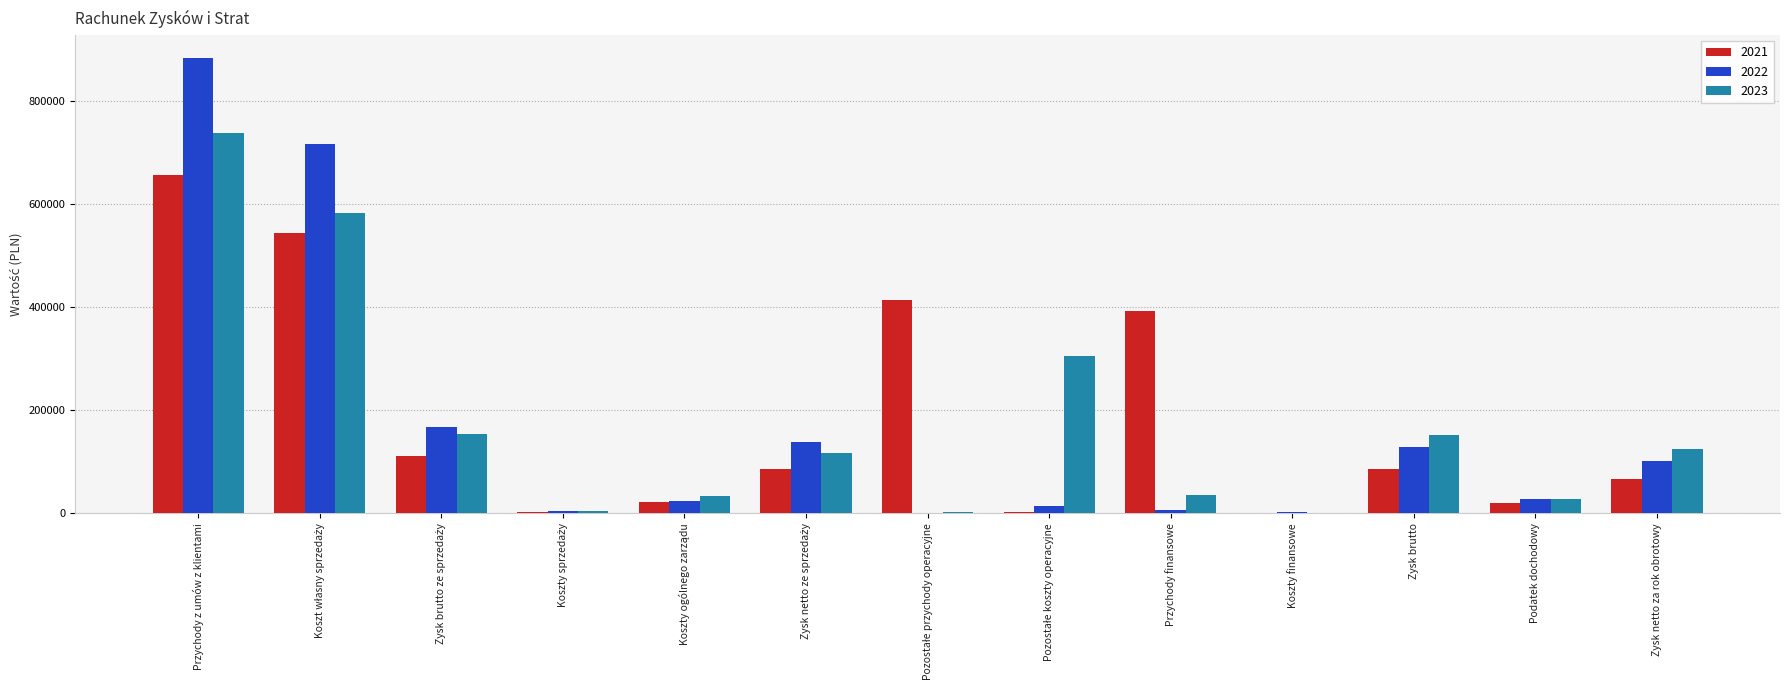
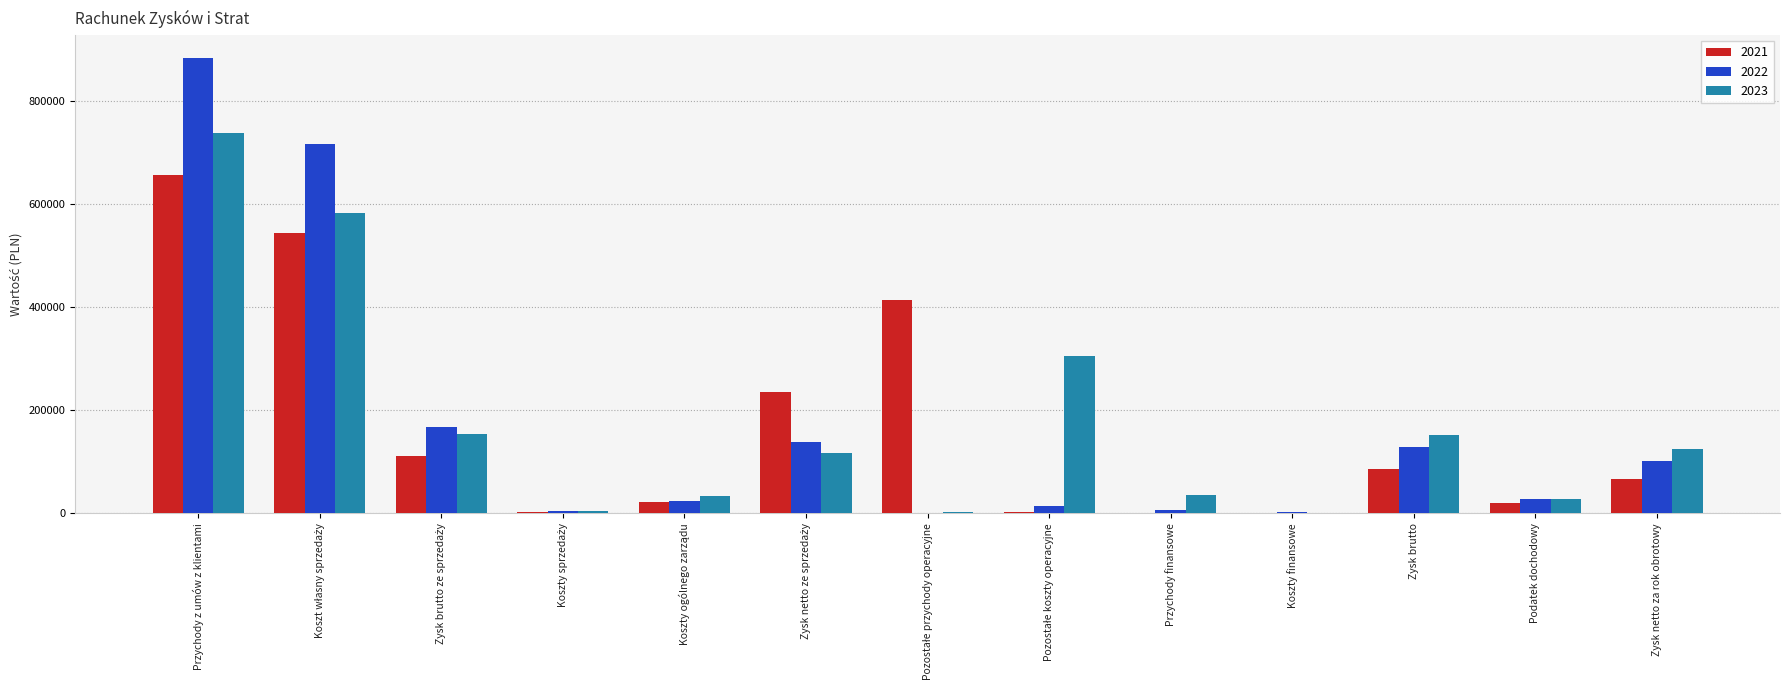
2021, Zysk netto ze sprzedaży: 90000 -> 240000
2021, Przychody finansowe: 390000 -> 0
